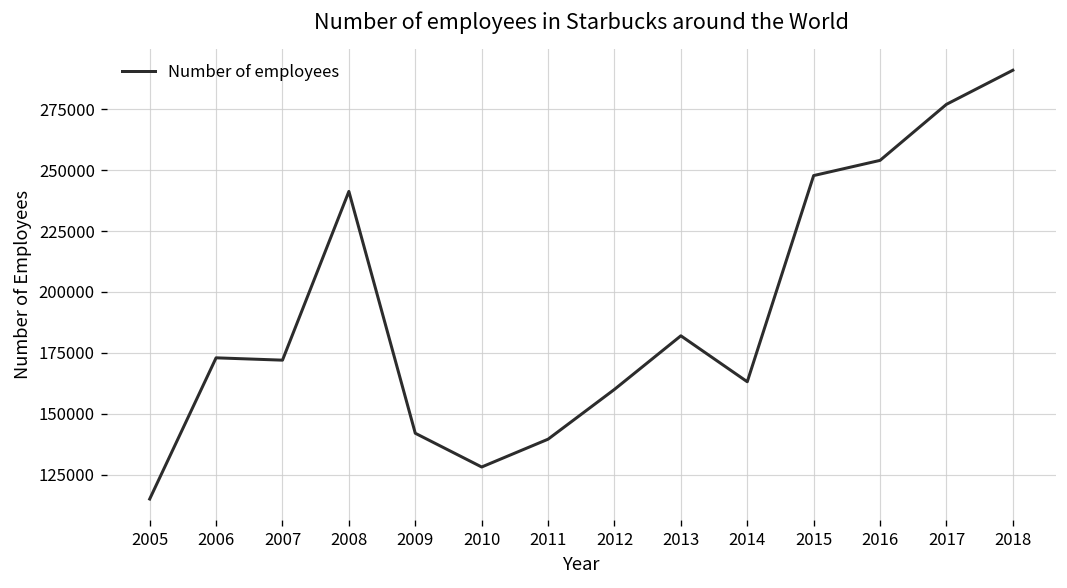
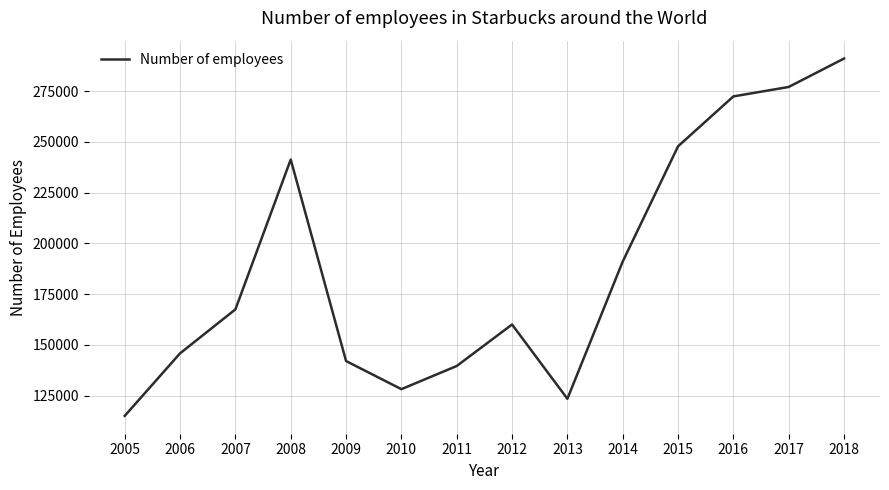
2006: 173000 -> 146000
2007: 172000 -> 167000
2013: 182000 -> 123000
2014: 163000 -> 191000
2016: 254000 -> 272000
